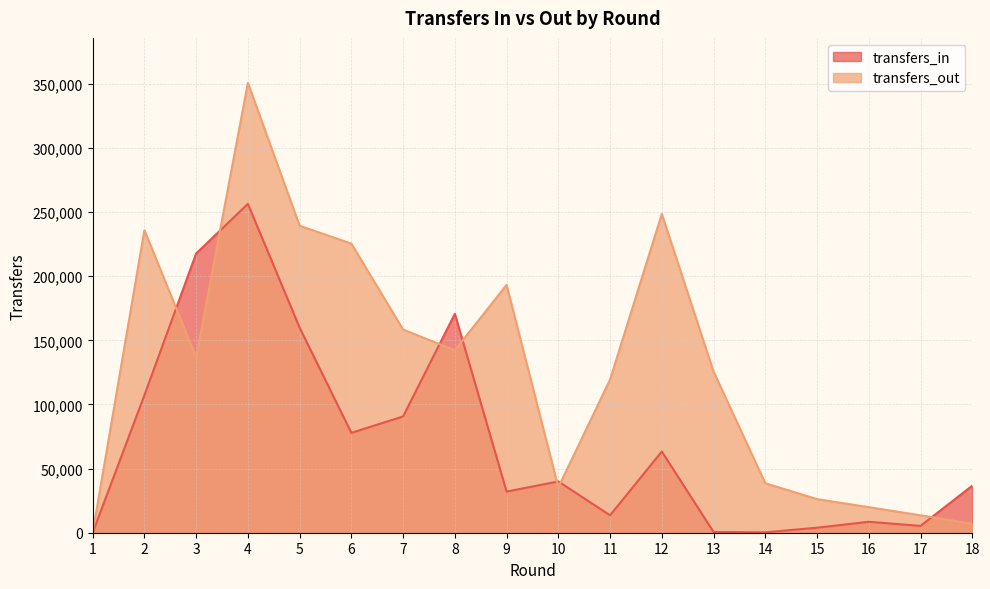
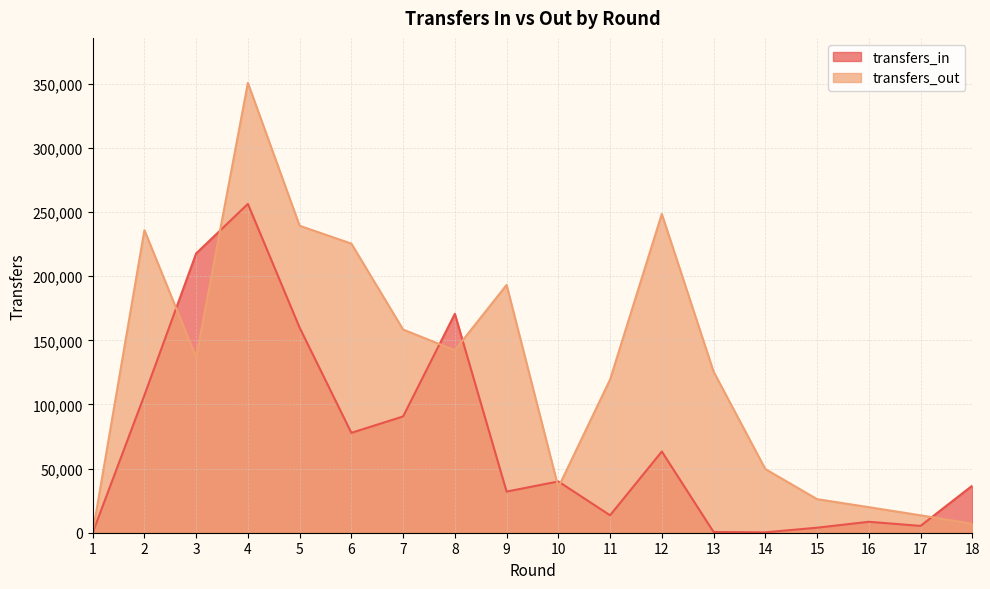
transfers_out, 14: 39,000 -> 50,000
